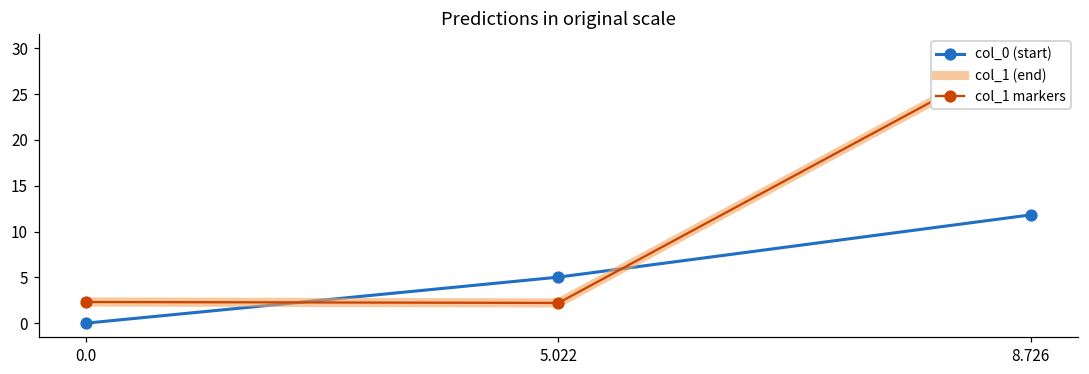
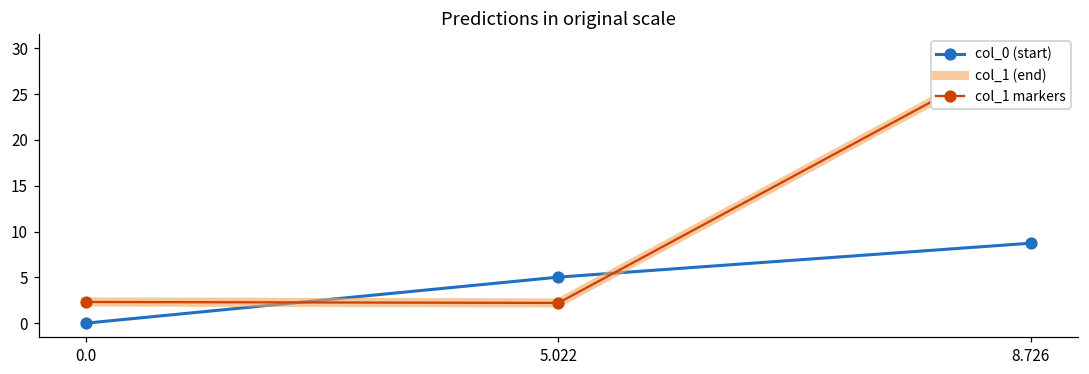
col_0 (start), 8.726: 12 -> 9
